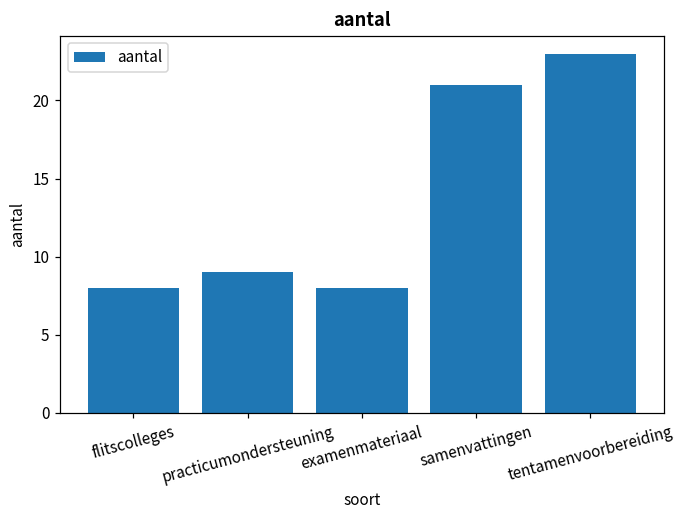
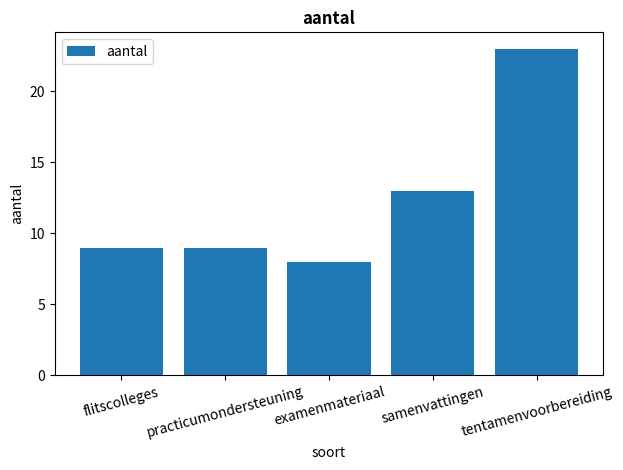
flitscolleges: 8 -> 9
samenvattingen: 21 -> 13
